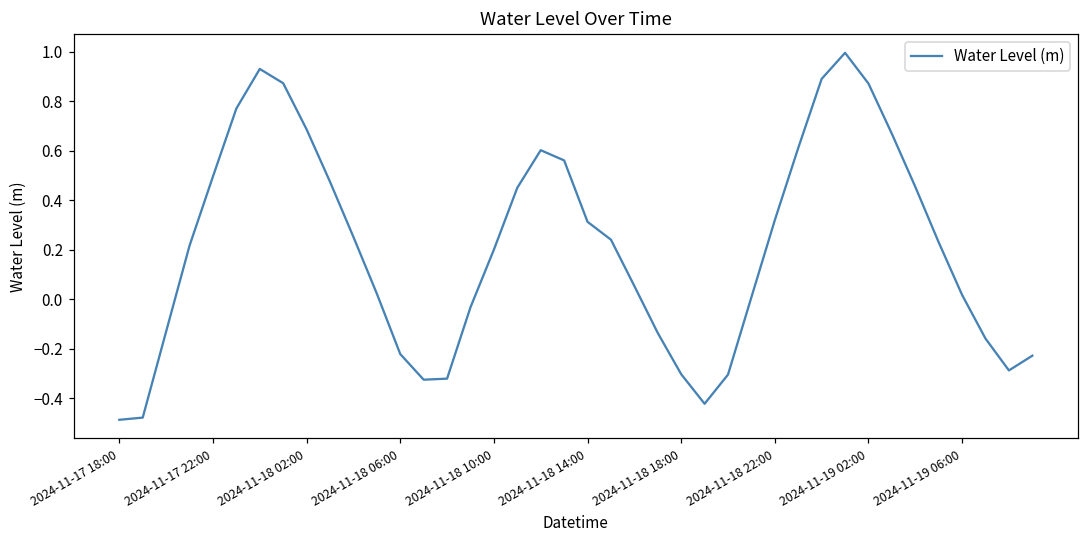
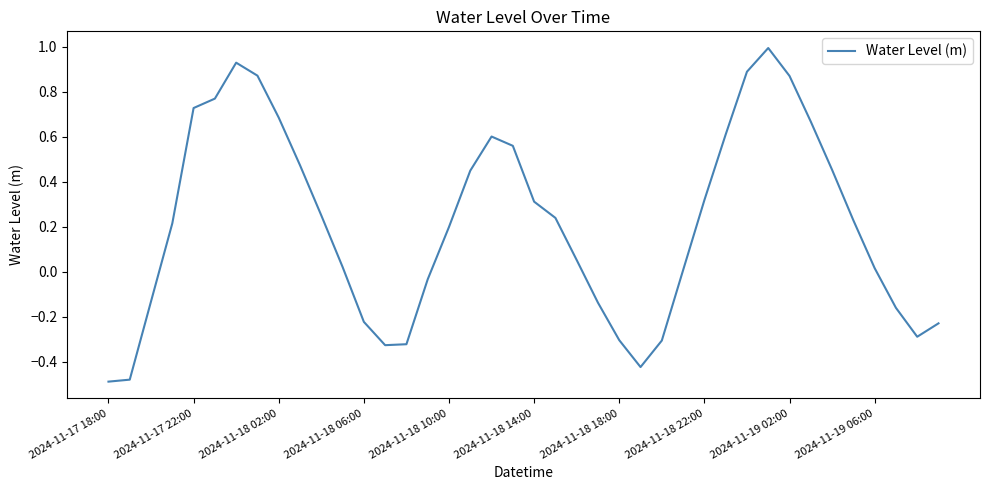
2024-11-17 22:00: 0.50 -> 0.73
